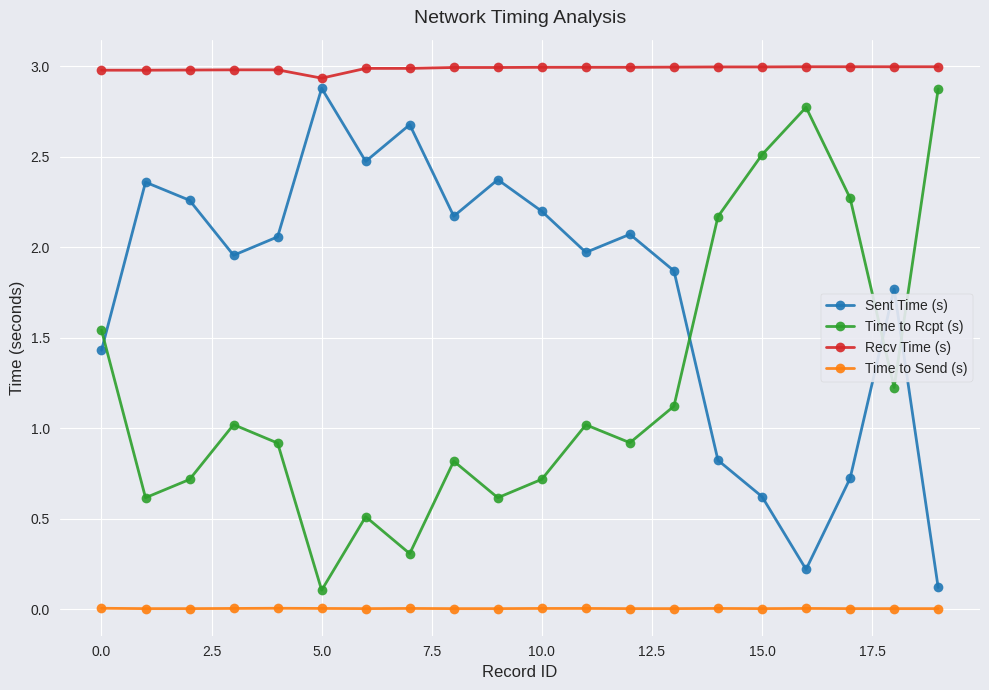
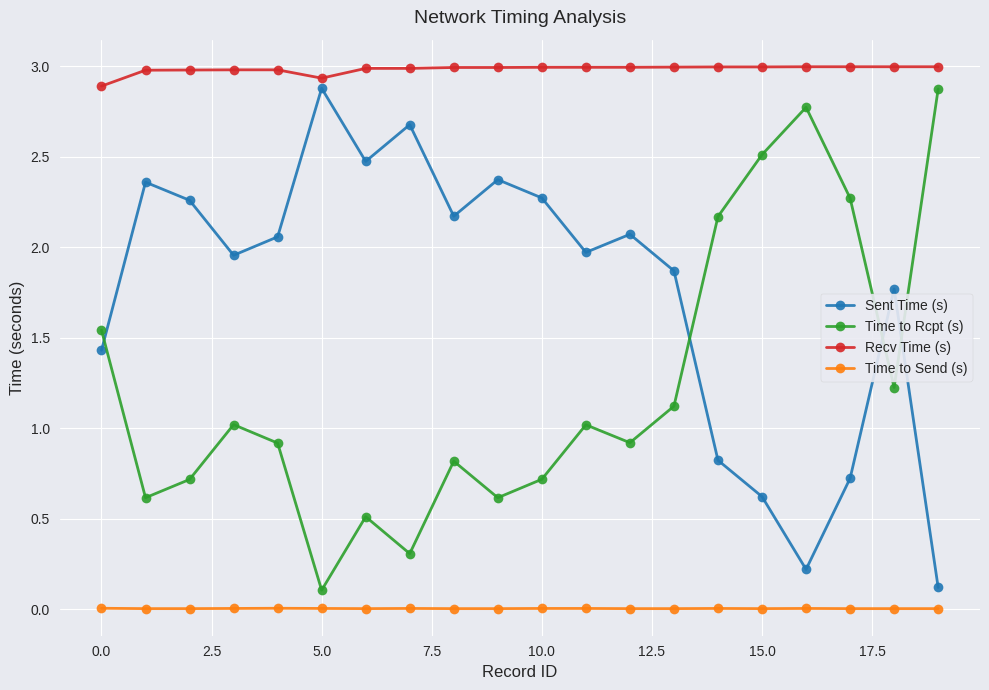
Recv Time (s), 0.0: 2.98 -> 2.89
Sent Time (s), 10.0: 2.20 -> 2.27
